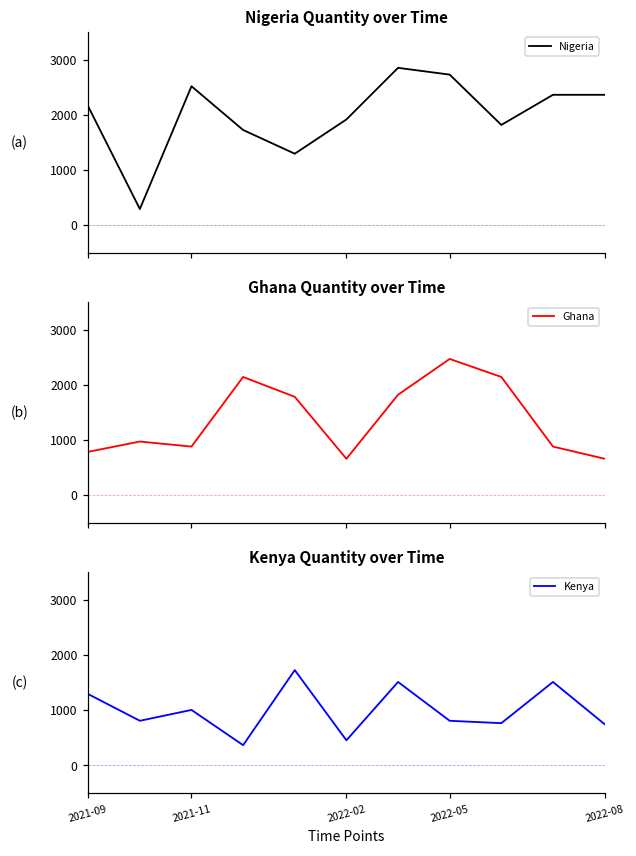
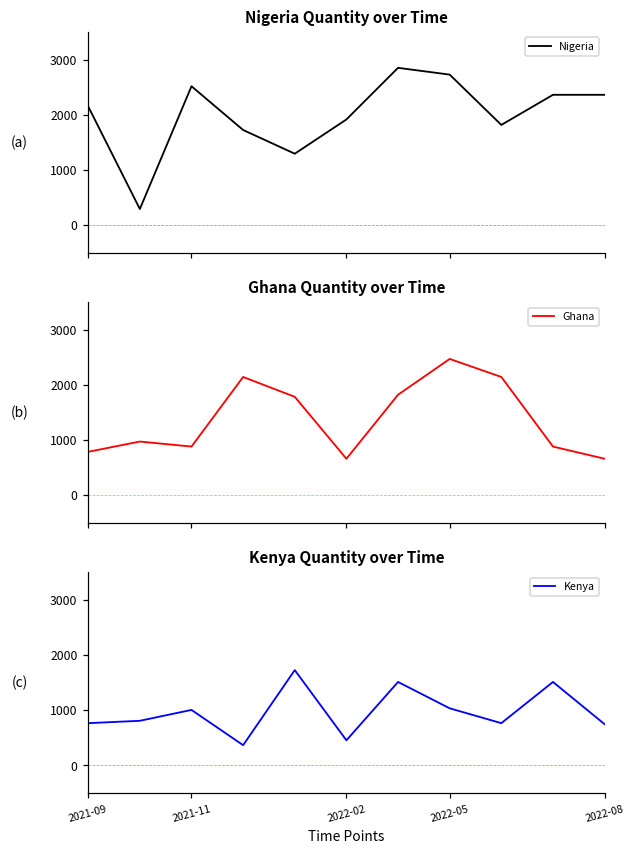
Kenya Quantity over Time, 2021-09: 1300 -> 800
Kenya Quantity over Time, 2022-05: 800 -> 1000
